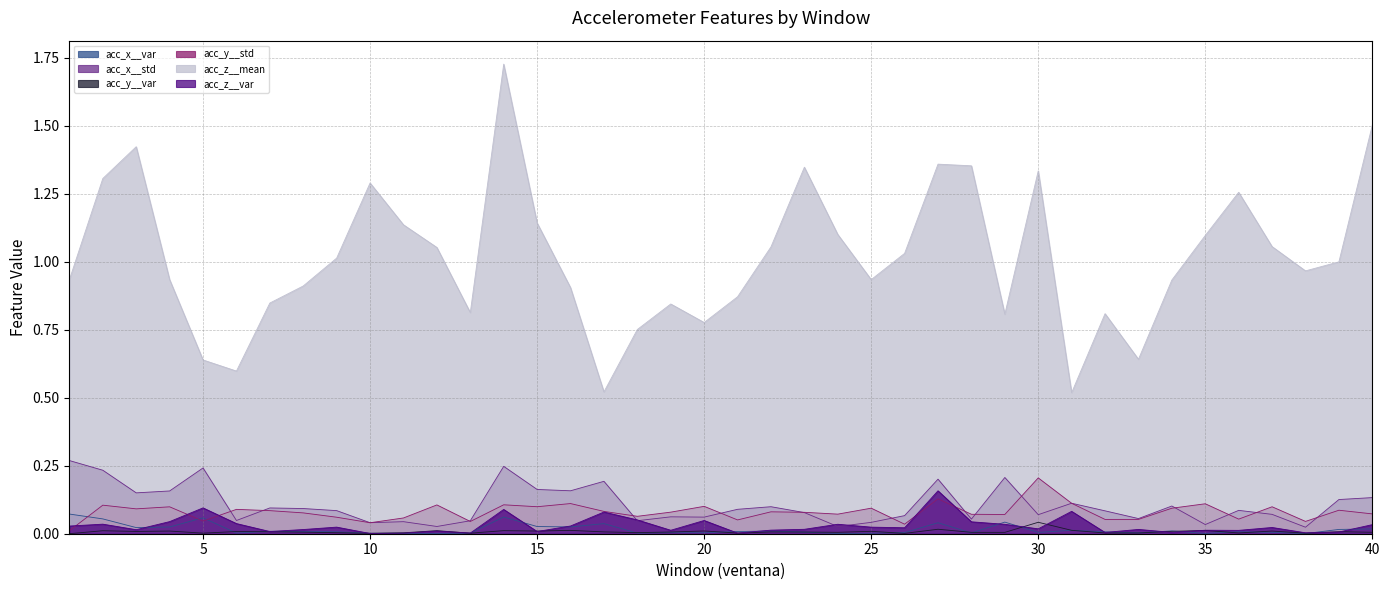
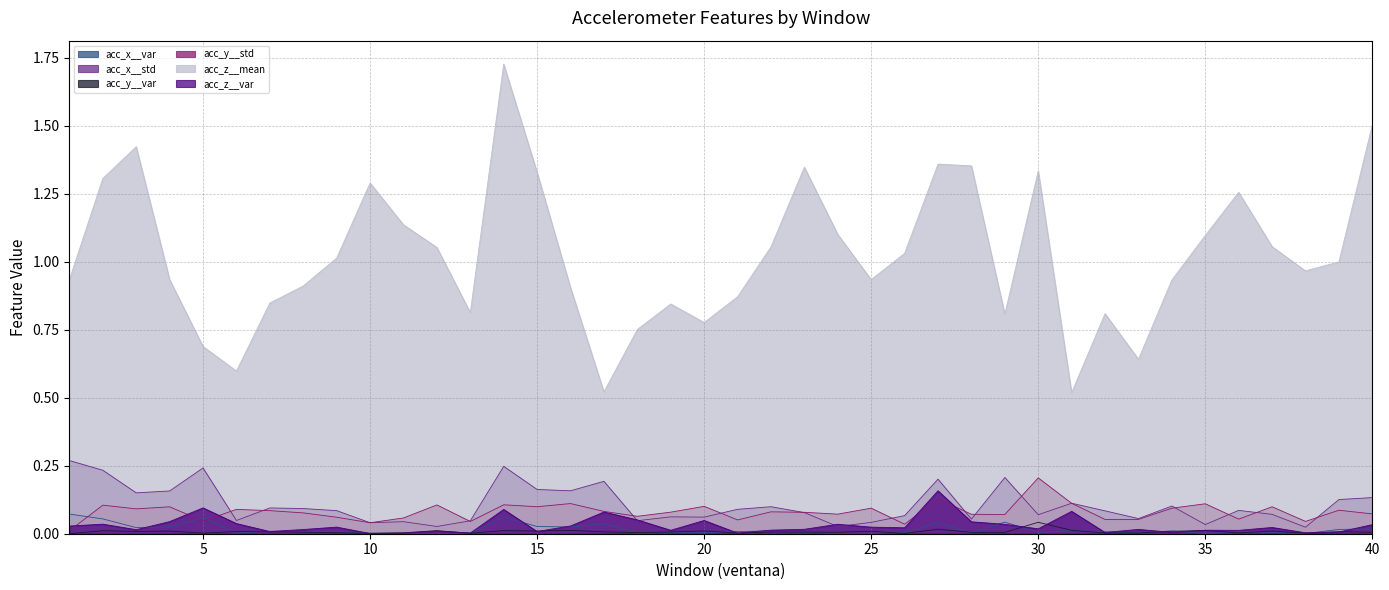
acc_z__mean, 5: 0.64 -> 0.69
acc_z__mean, 15: 1.14 -> 1.33
